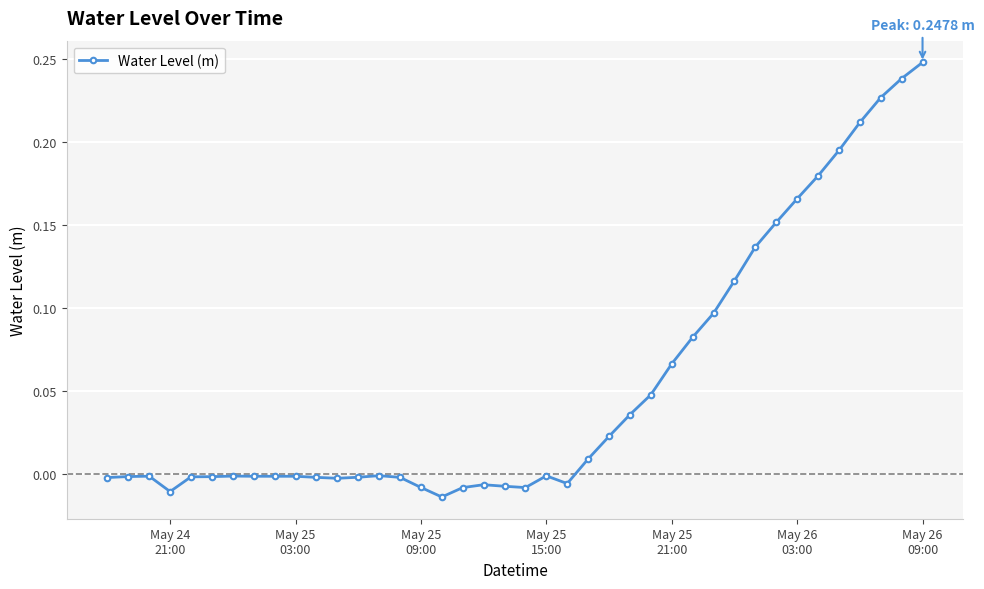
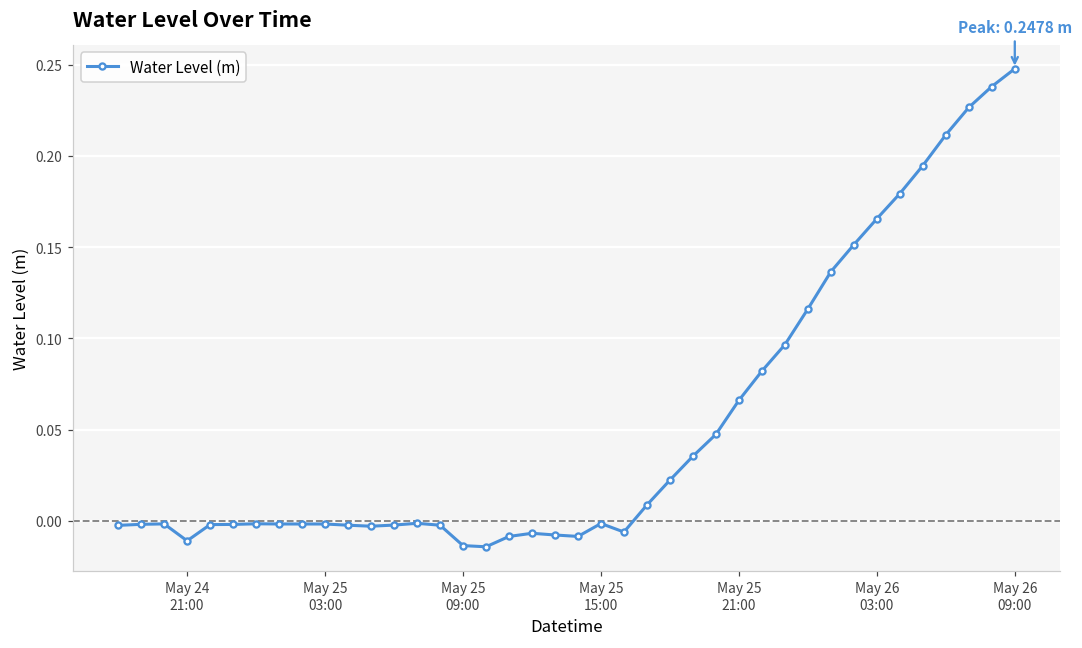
May 25 09:00: -0.008 -> -0.013
